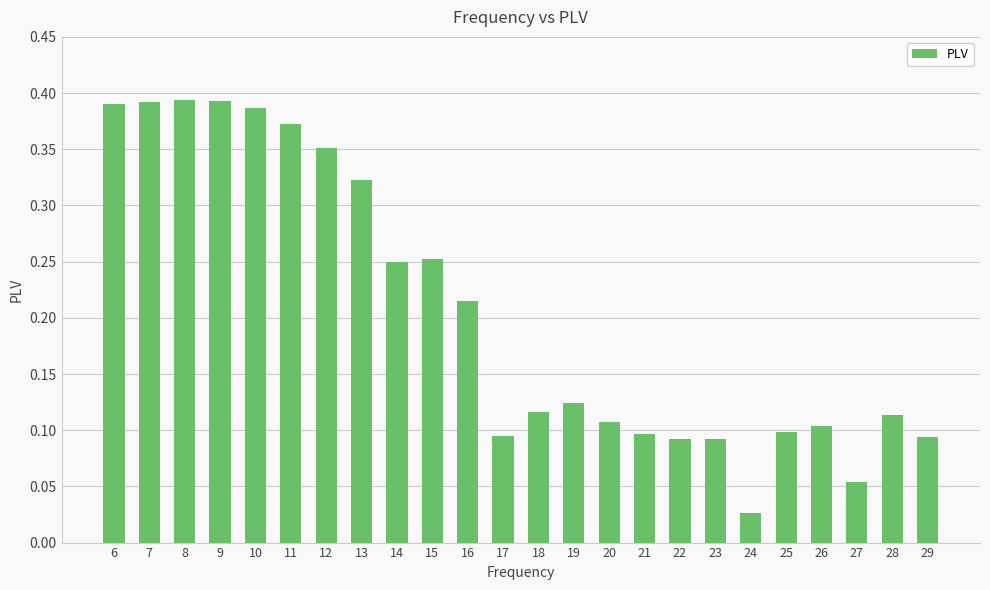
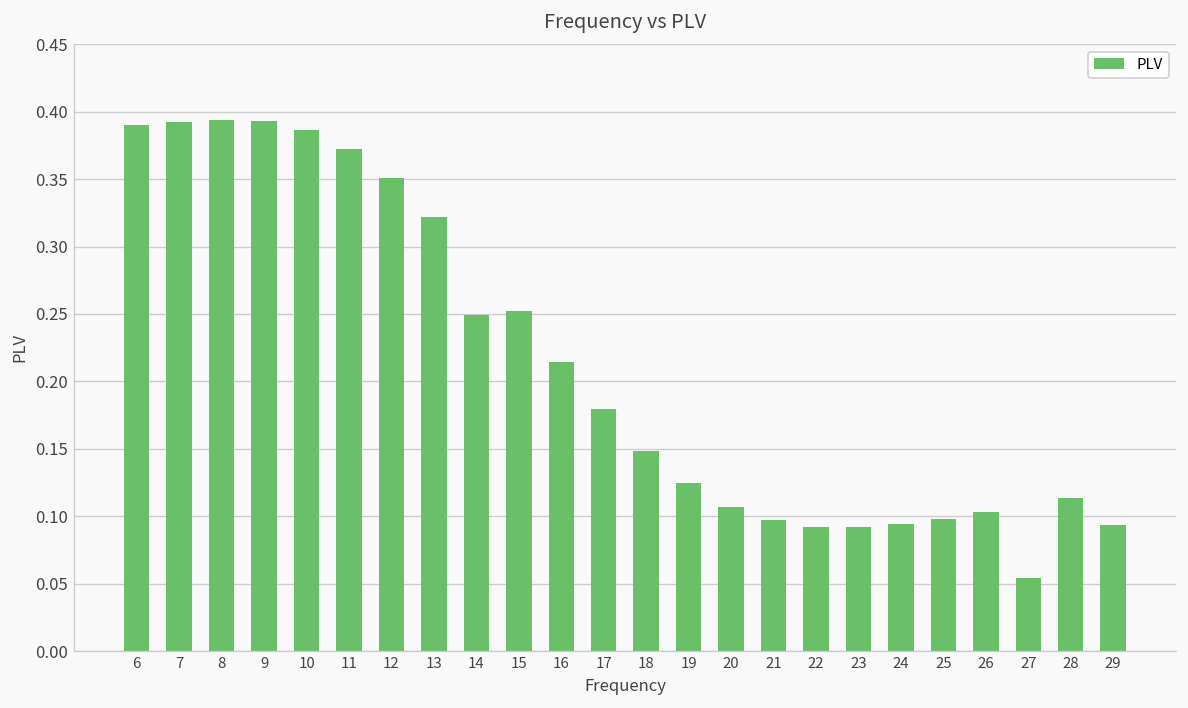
17: 0.094 -> 0.179
18: 0.116 -> 0.149
24: 0.026 -> 0.094
